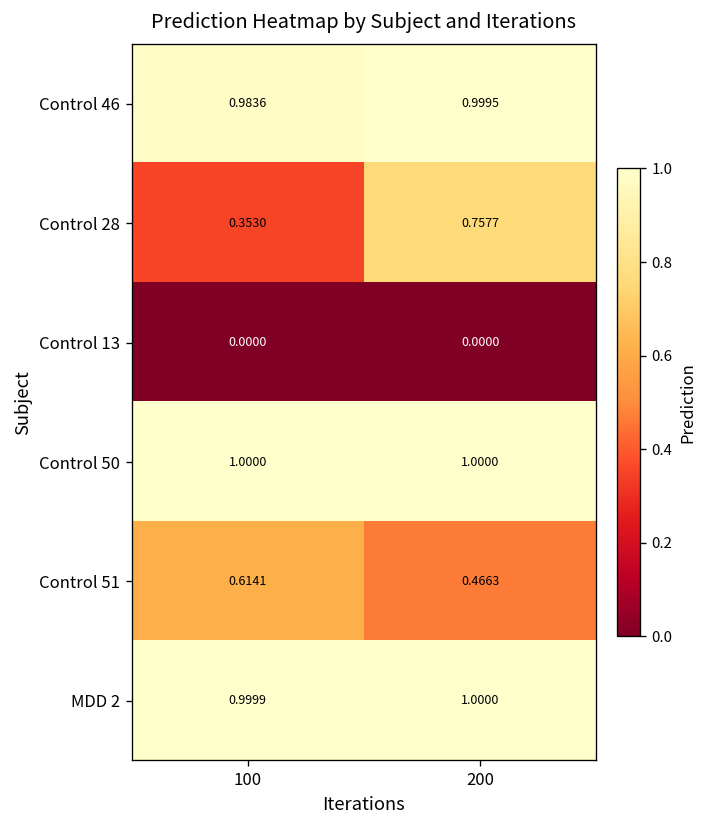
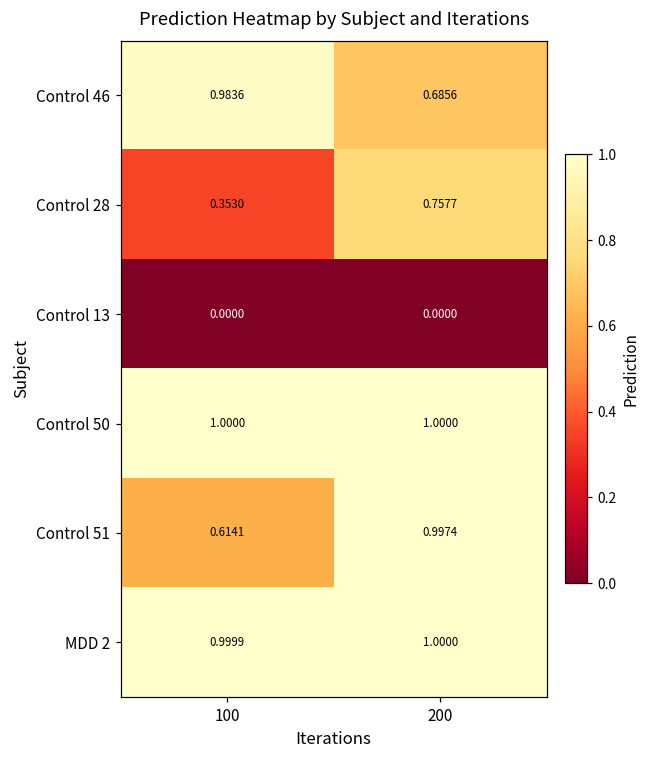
Control 46, 200: 0.9995 -> 0.6856
Control 51, 200: 0.4663 -> 0.9974
